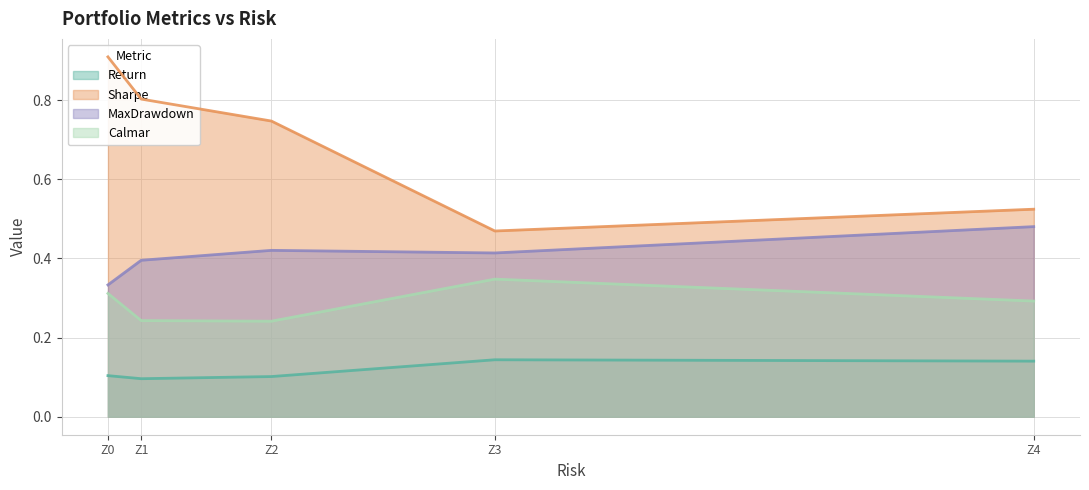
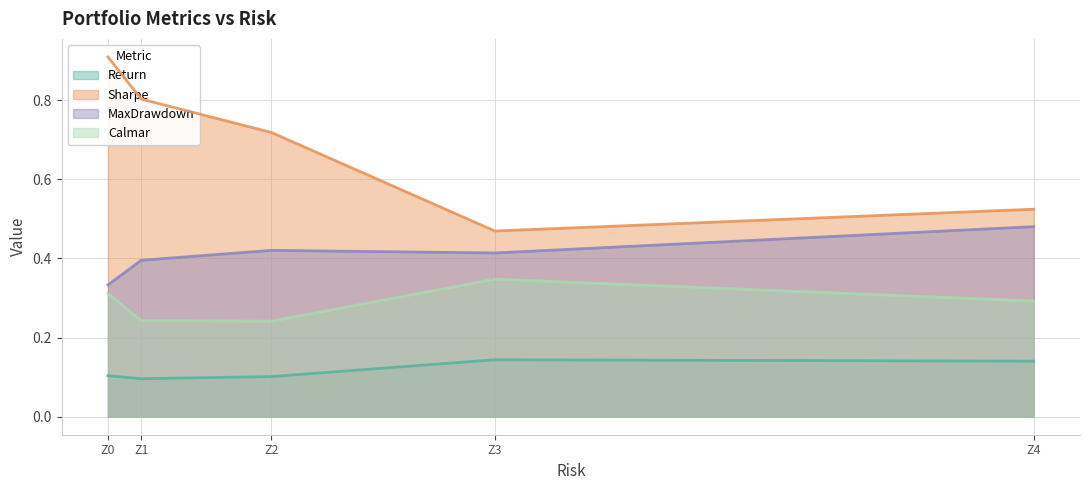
Sharpe, Z2: 0.75 -> 0.72
